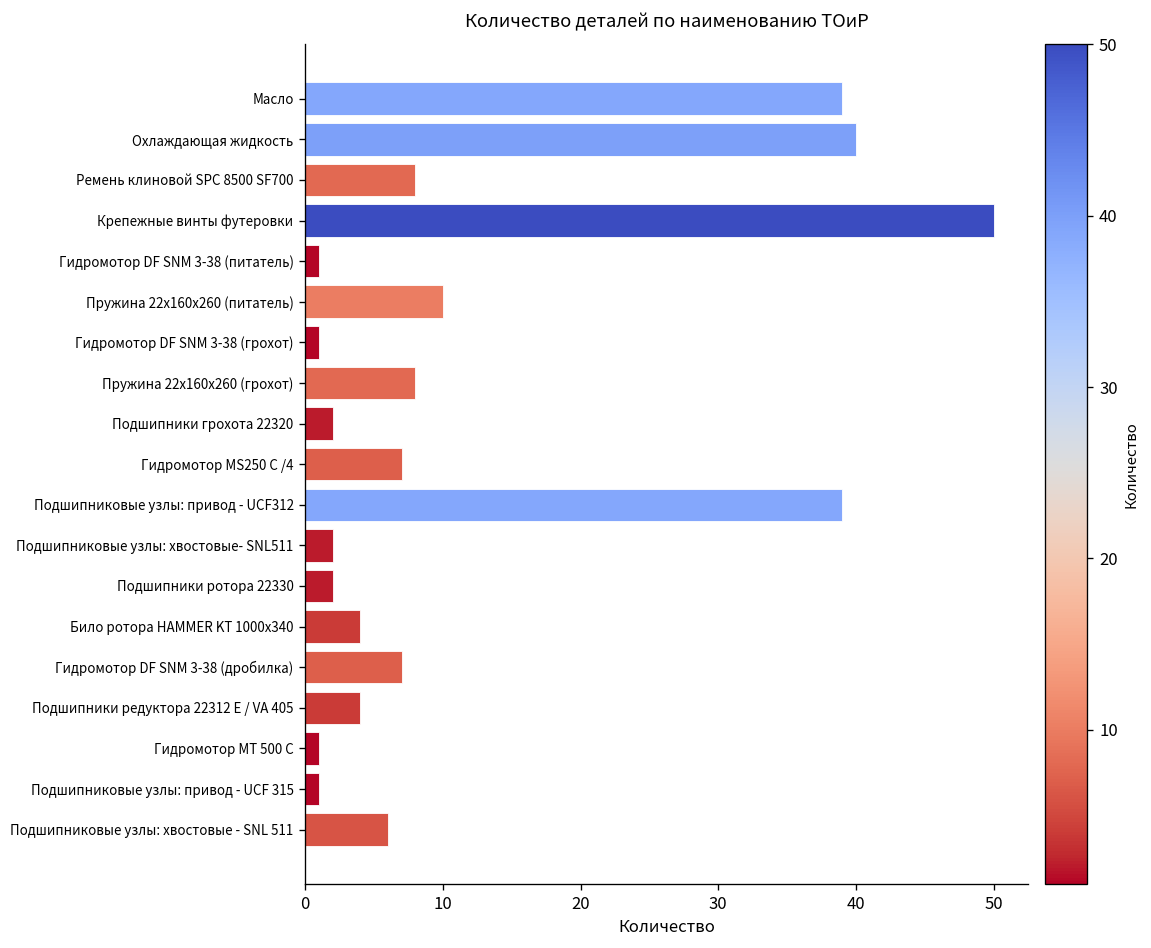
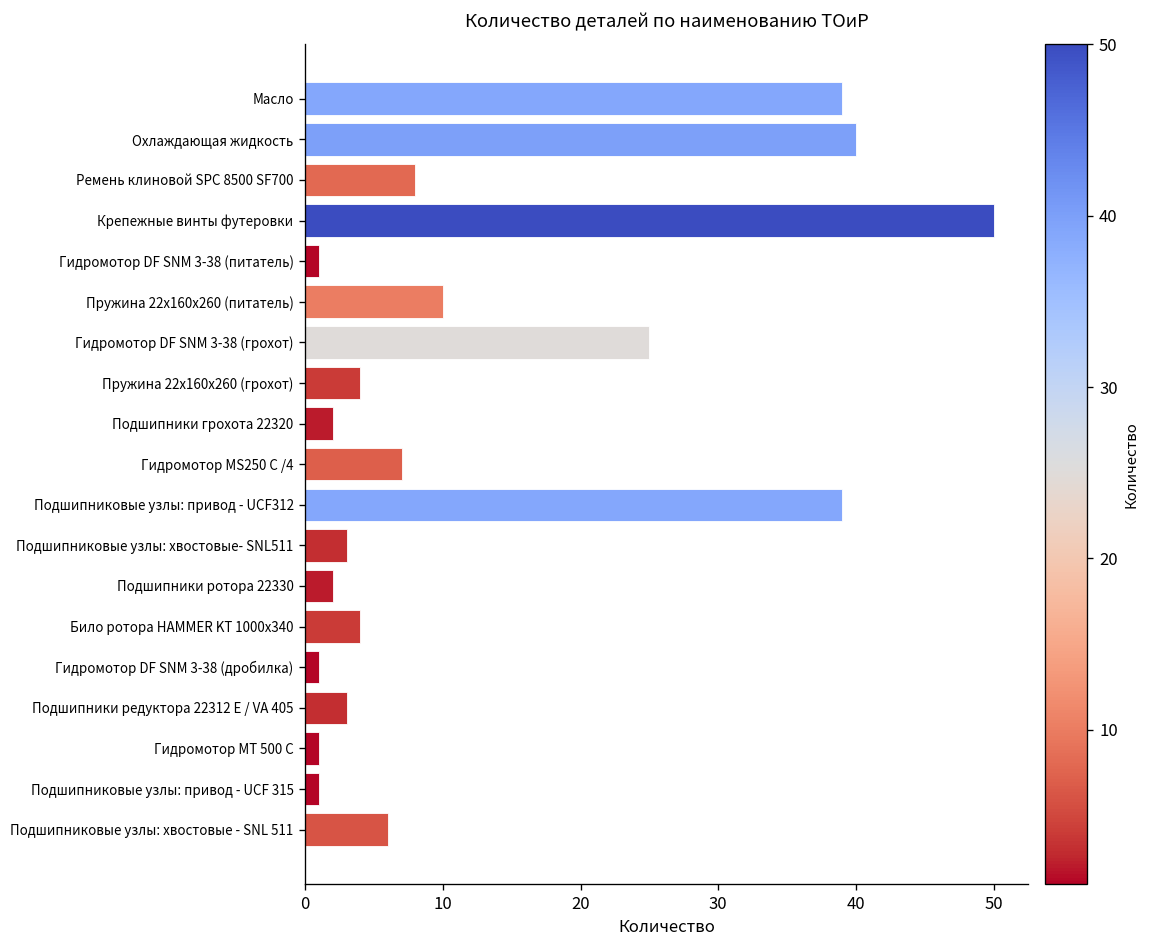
Гидромотор DF SNM 3-38 (грохот): 1 -> 25
Пружина 22х160х260 (грохот): 8 -> 4
Подшипниковые узлы: хвостовые- SNL511: 2 -> 3
Гидромотор DF SNM 3-38 (дробилка): 7 -> 1
Подшипники редуктора 22312 Е / VA 405: 4 -> 3
